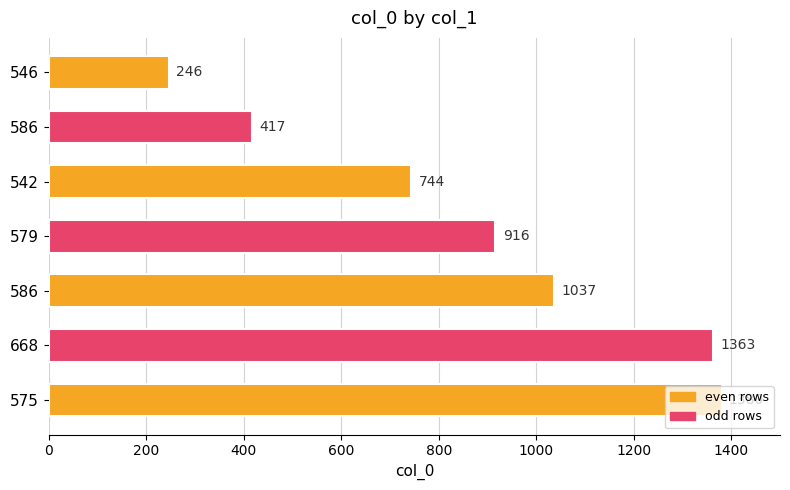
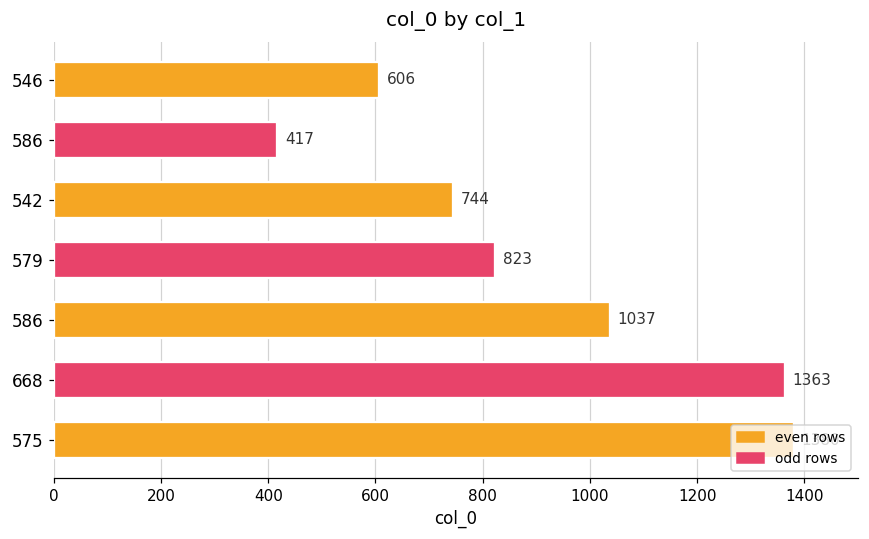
546: 246 -> 606
579: 916 -> 823
